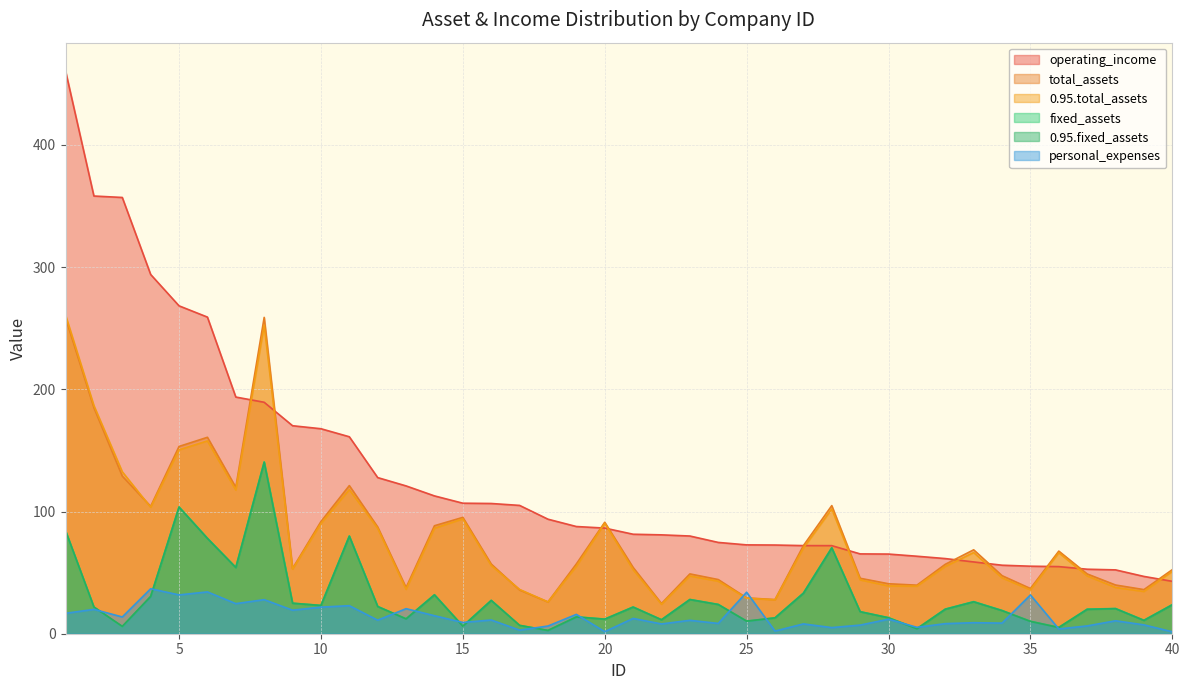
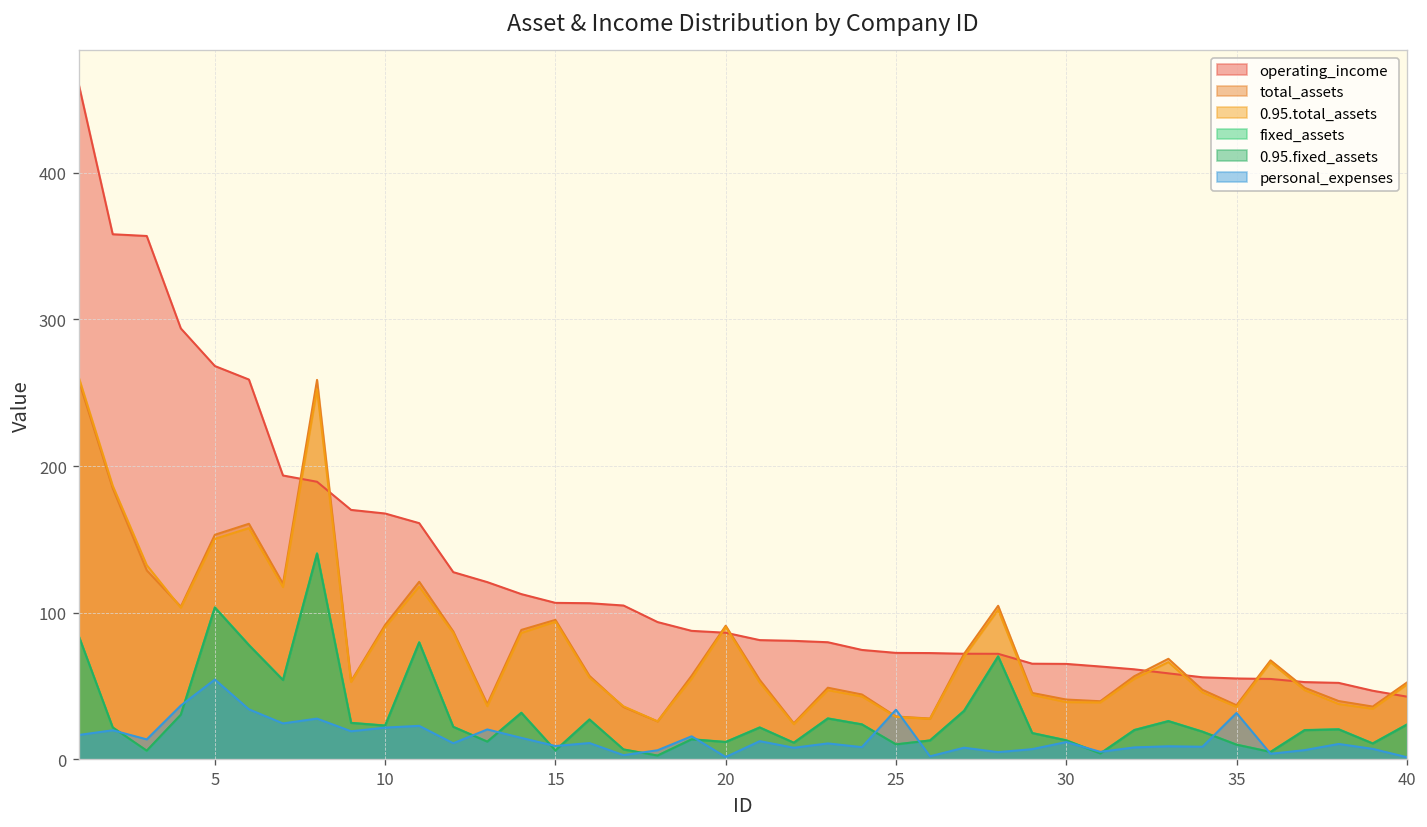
personal_expenses, 5: 32 -> 55
